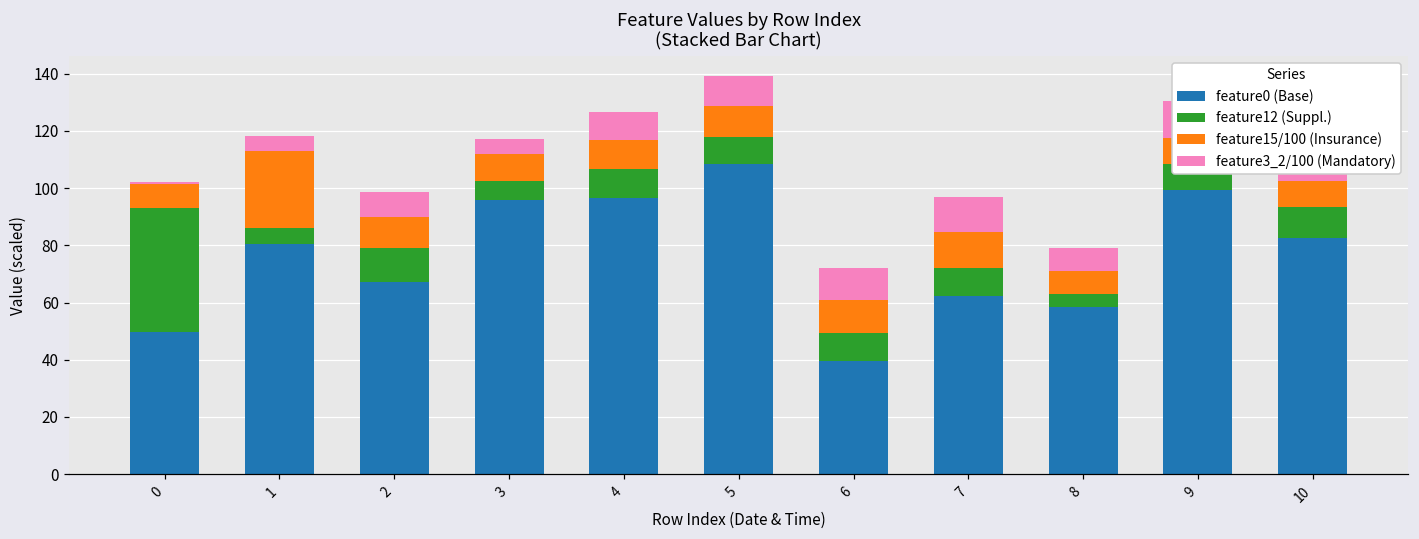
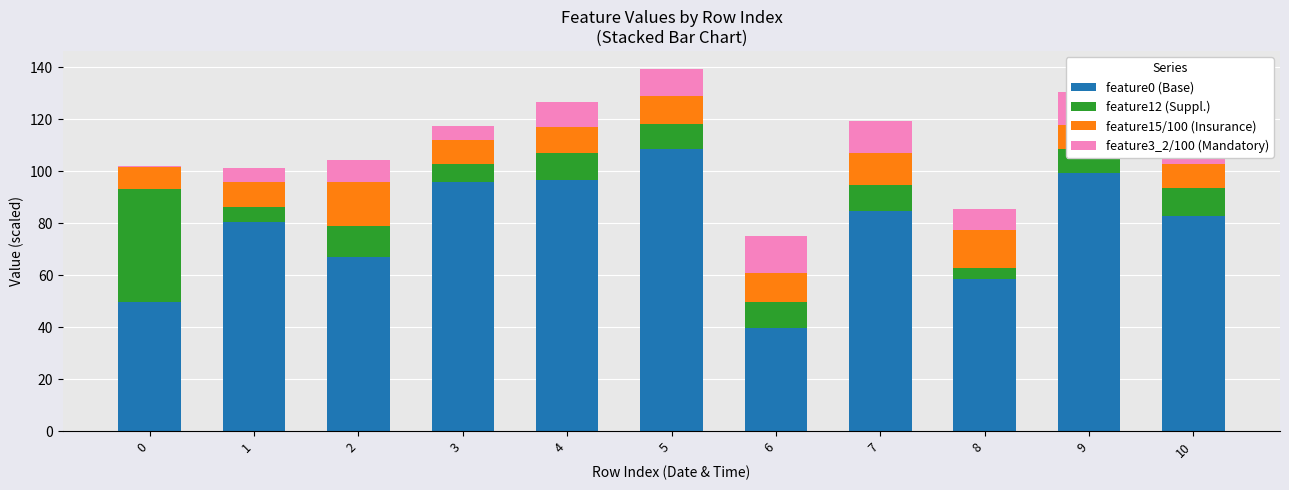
feature15/100 (Insurance), 1: 27 -> 10
feature15/100 (Insurance), 2: 11 -> 17
feature3_2/100 (Mandatory), 6: 11 -> 14
feature0 (Base), 7: 62 -> 85
feature15/100 (Insurance), 8: 8 -> 14
